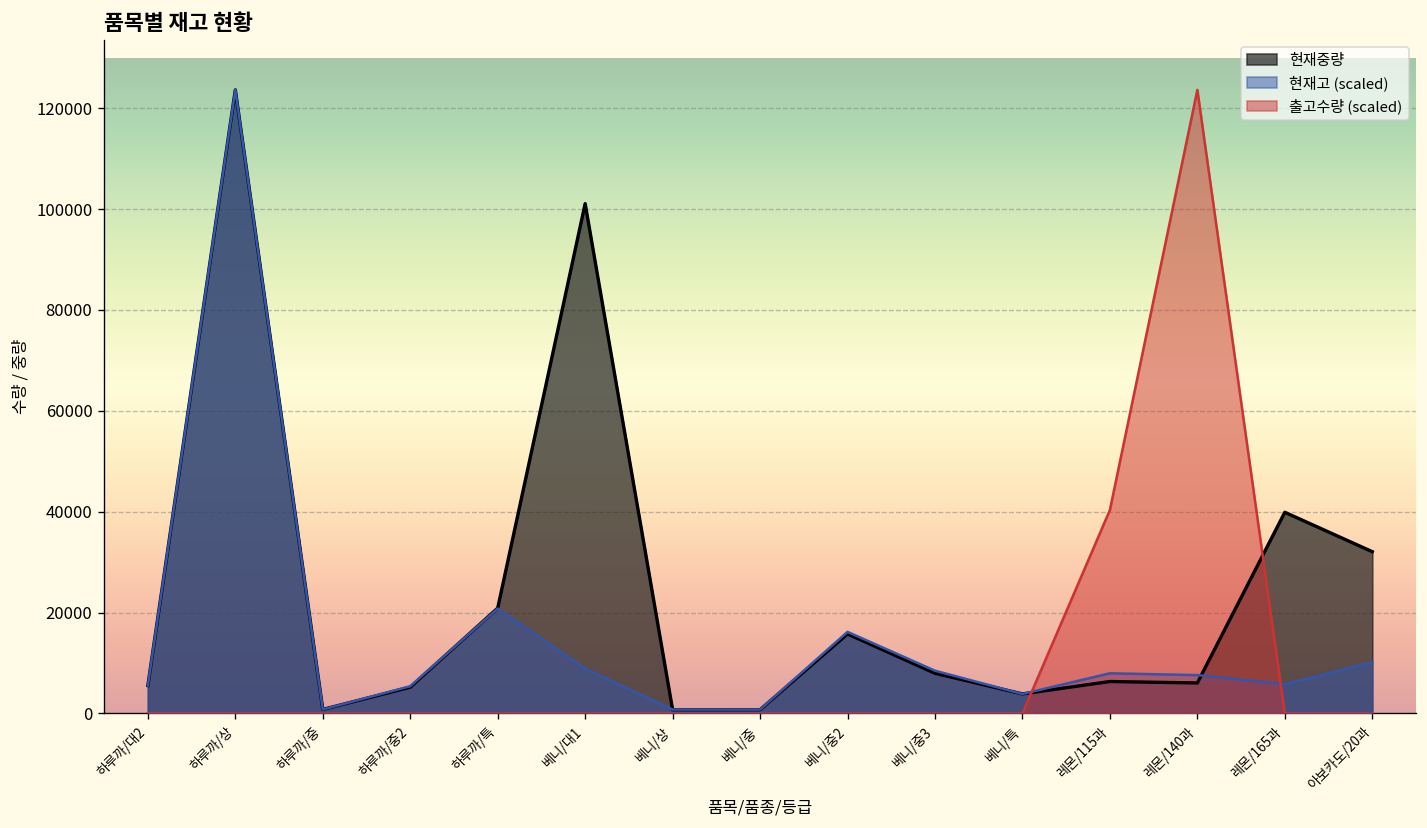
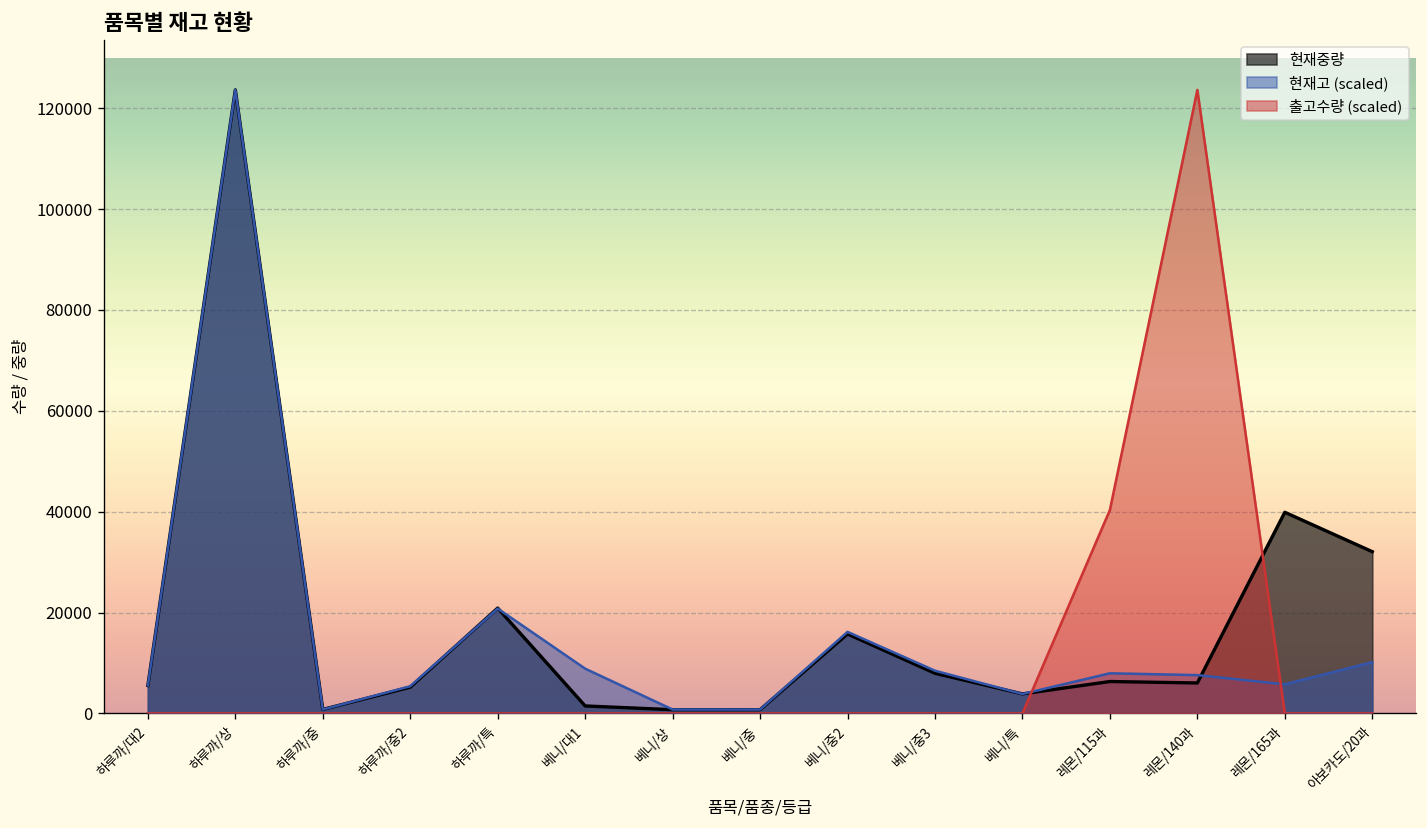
현재중량, 베니/대1: 101000 -> 1000
